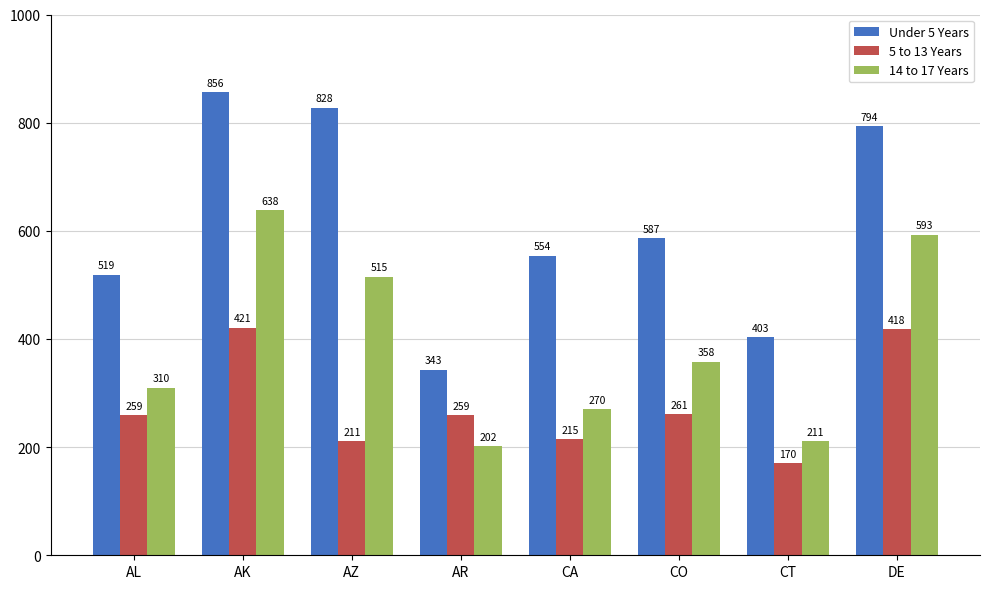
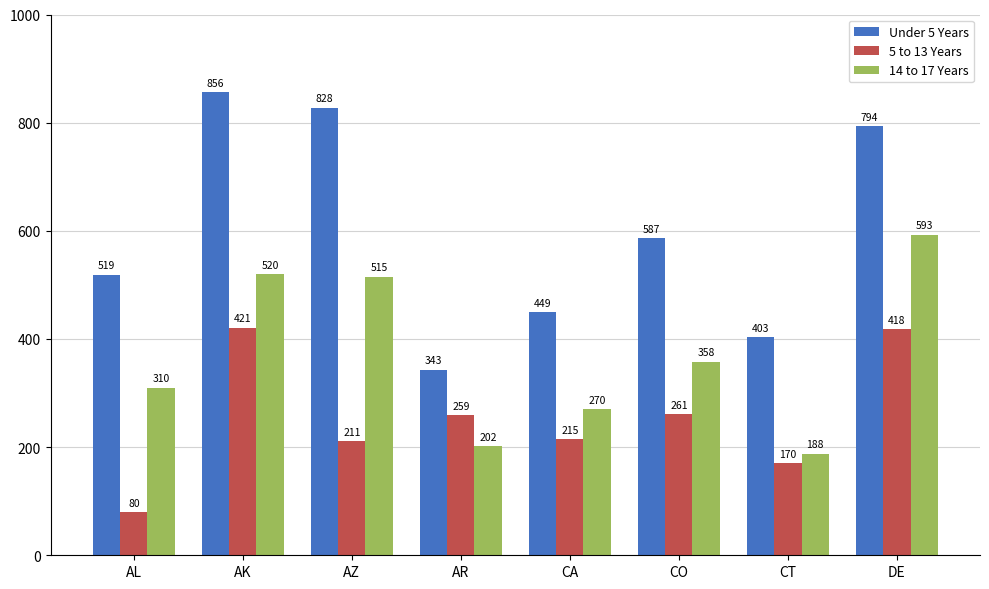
5 to 13 Years, AL: 259 -> 80
14 to 17 Years, AK: 638 -> 520
Under 5 Years, CA: 554 -> 449
14 to 17 Years, CT: 211 -> 188
